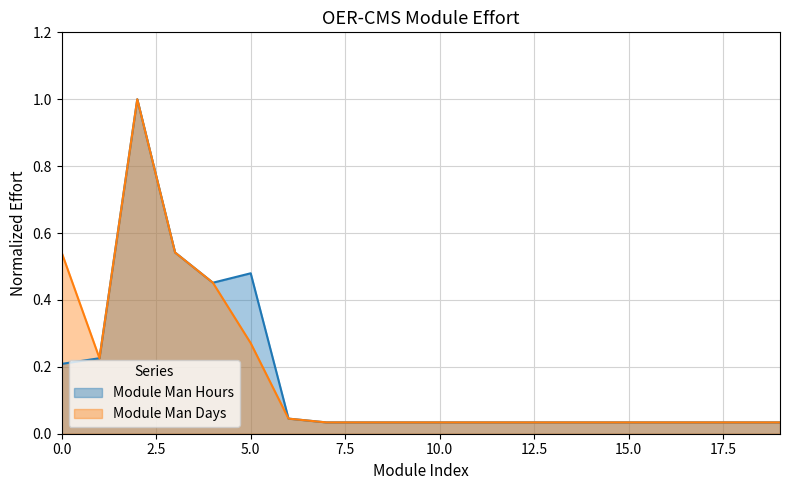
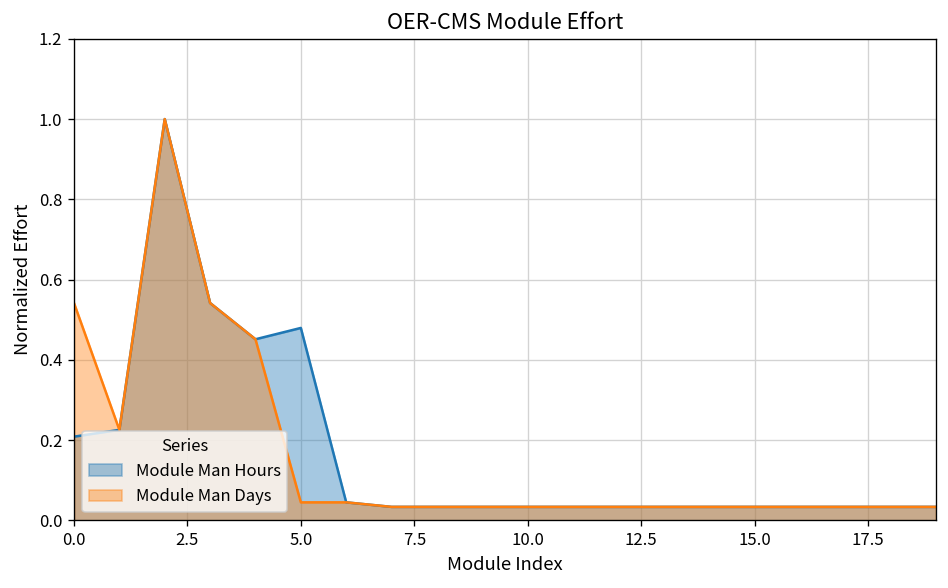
Module Man Days, 5.0: 0.27 -> 0.05
